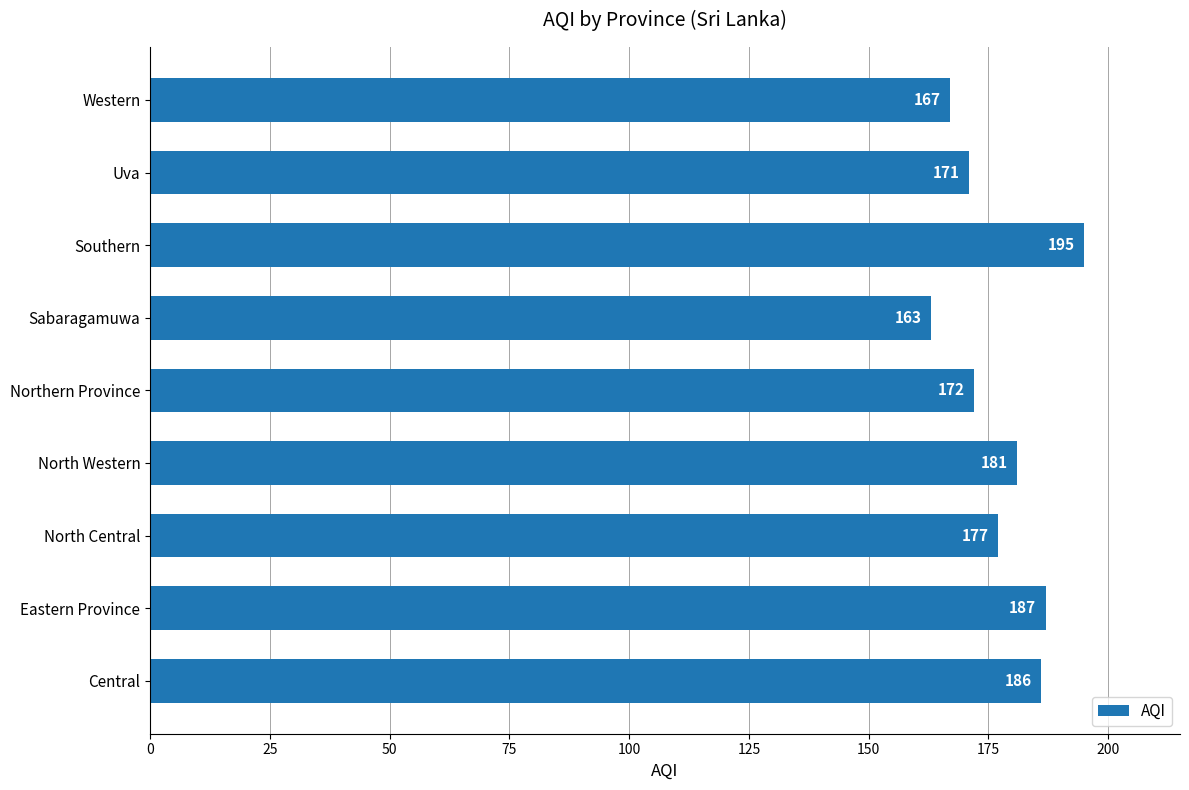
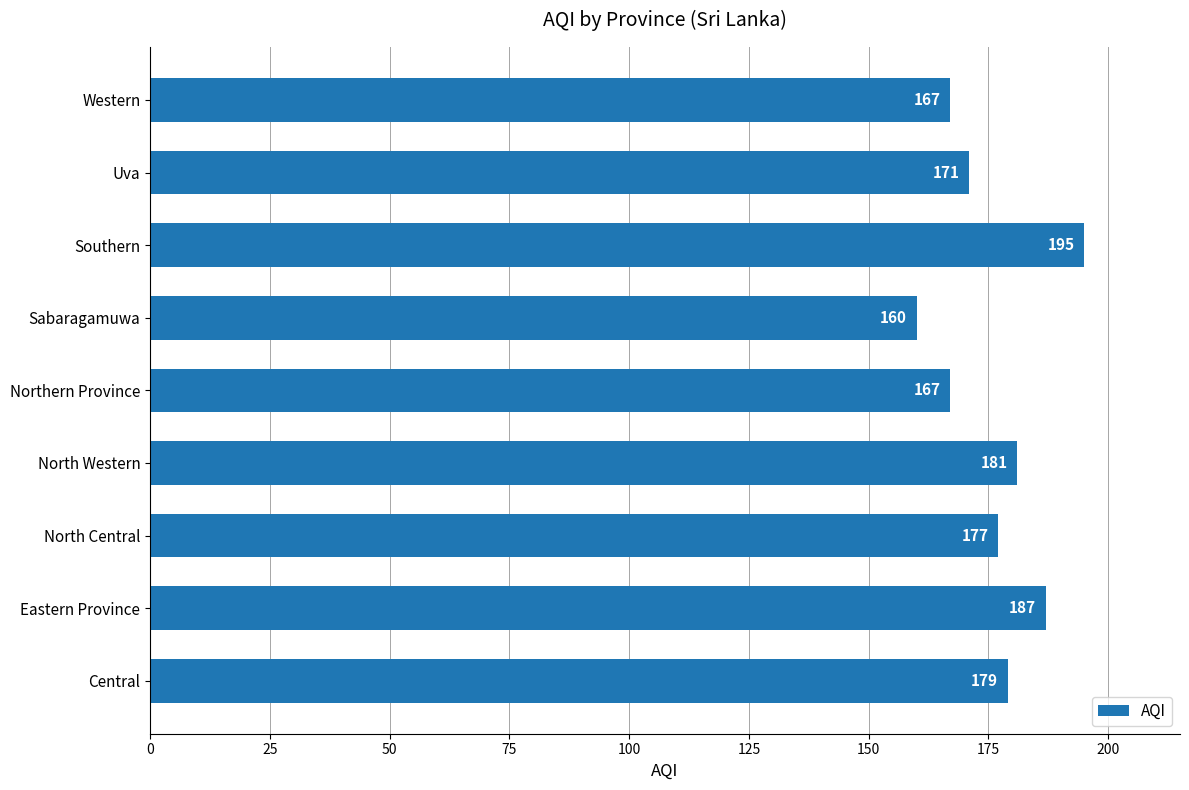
Sabaragamuwa: 163 -> 160
Northern Province: 172 -> 167
Central: 186 -> 179
